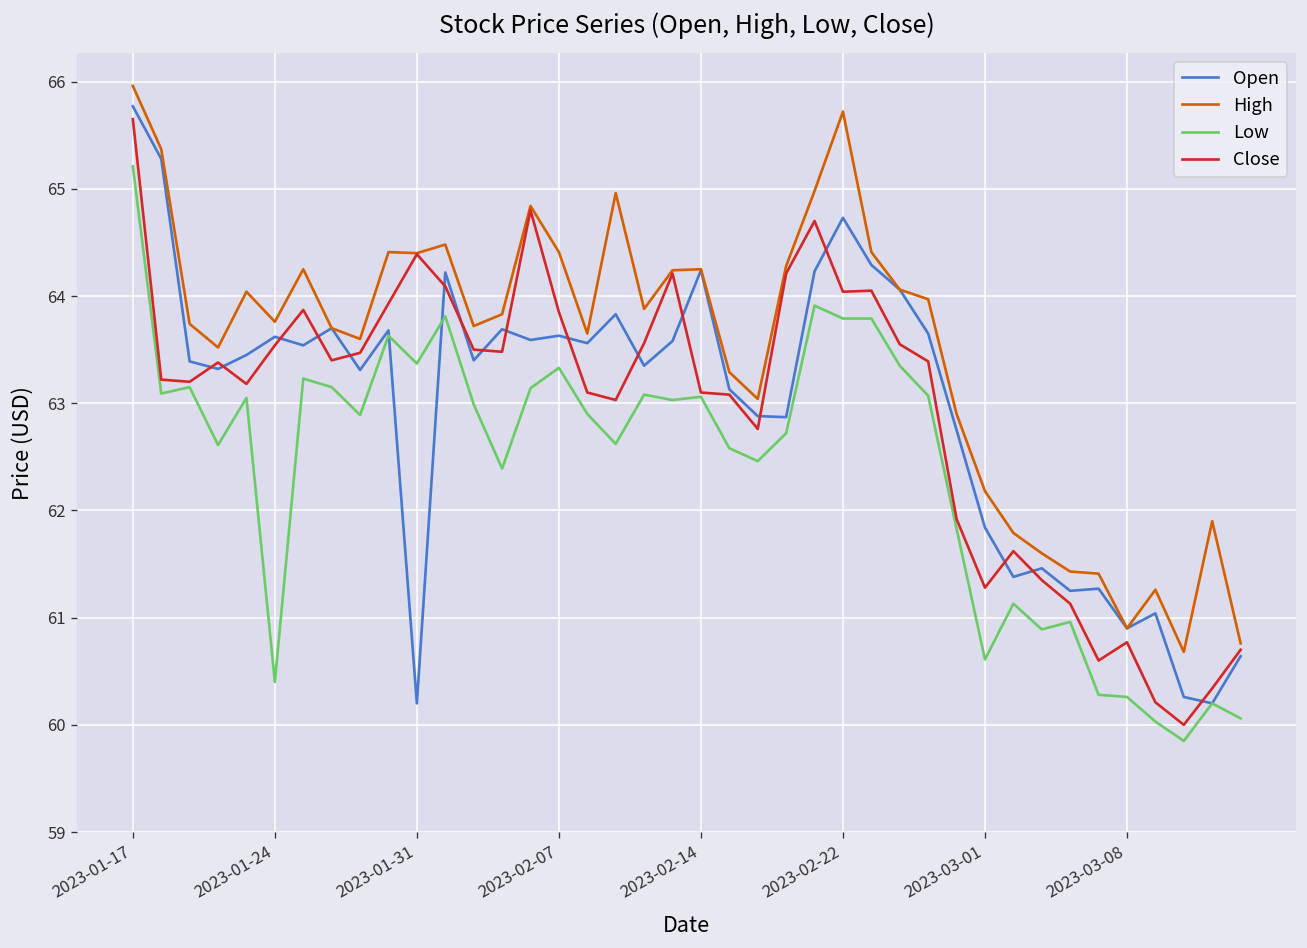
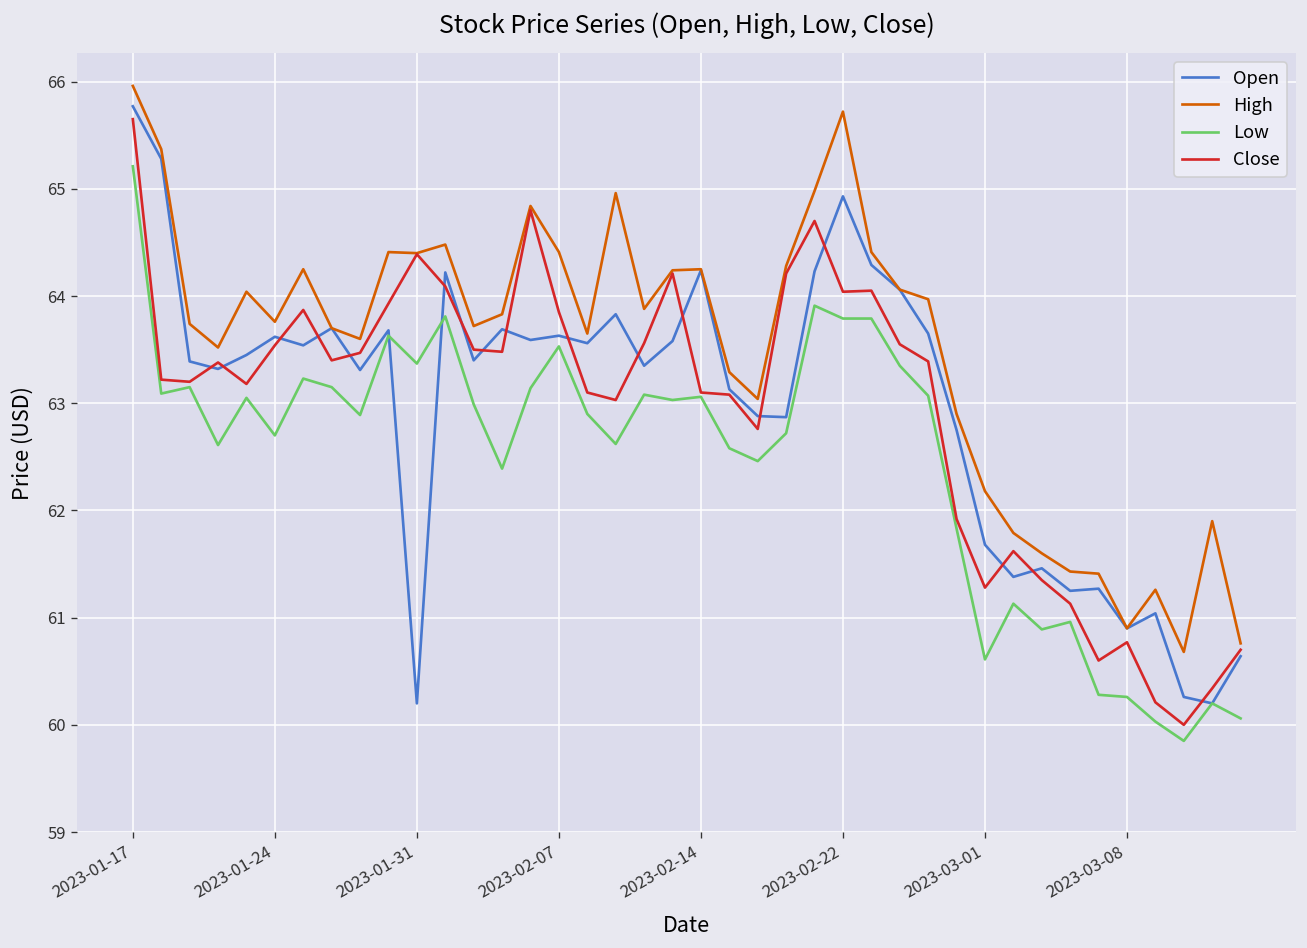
Low, 2023-01-24: 60.4 -> 62.7
Low, 2023-02-07: 63.3 -> 63.5
Open, 2023-02-22: 64.7 -> 64.9
Open, 2023-03-01: 61.8 -> 61.7
